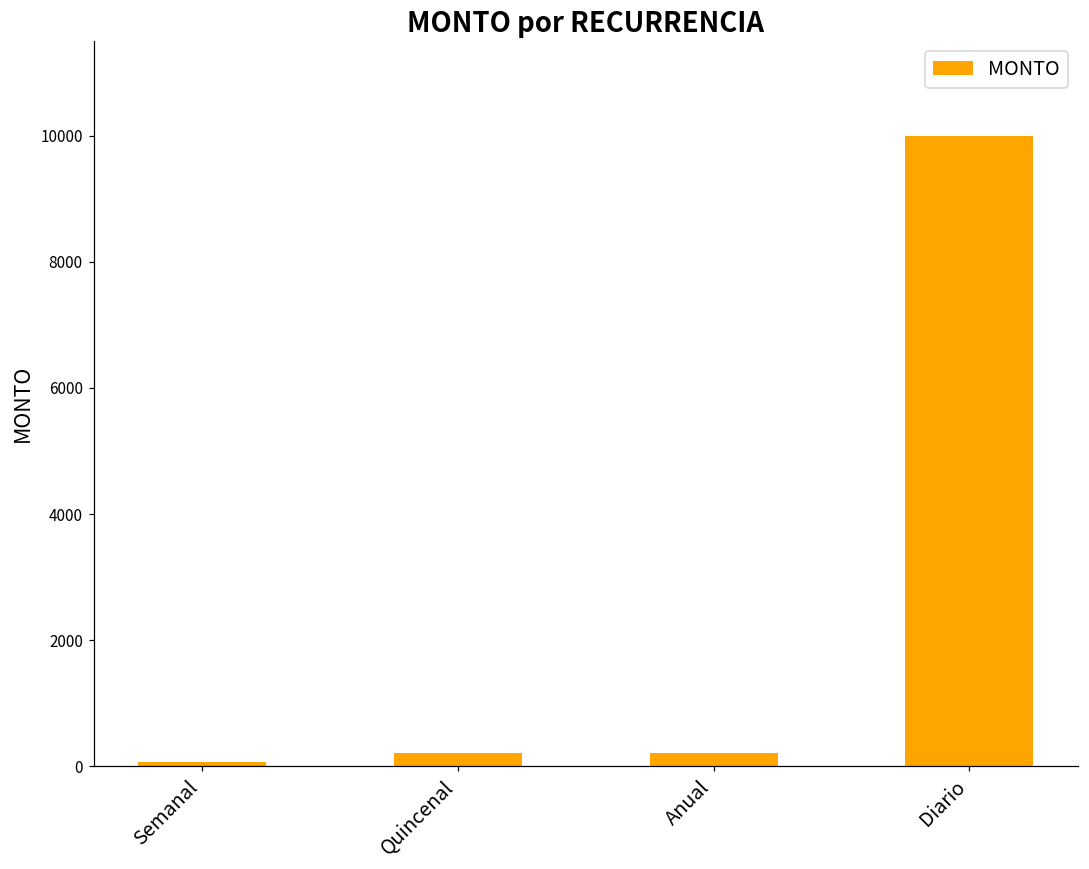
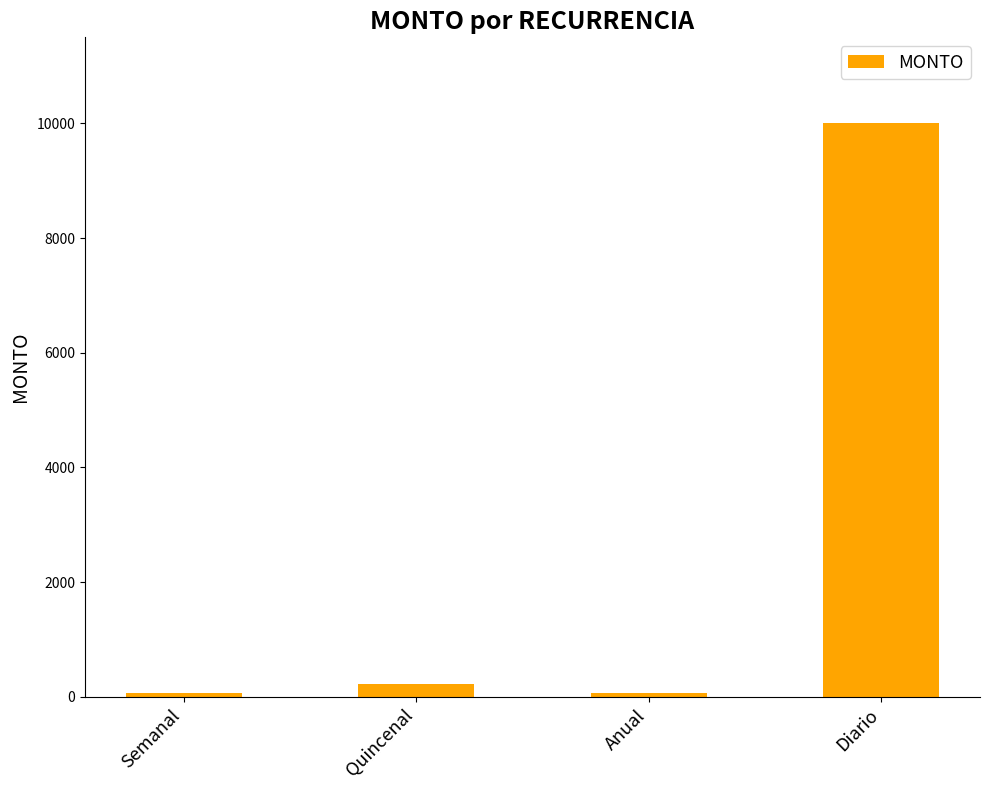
Anual: 200 -> 100
